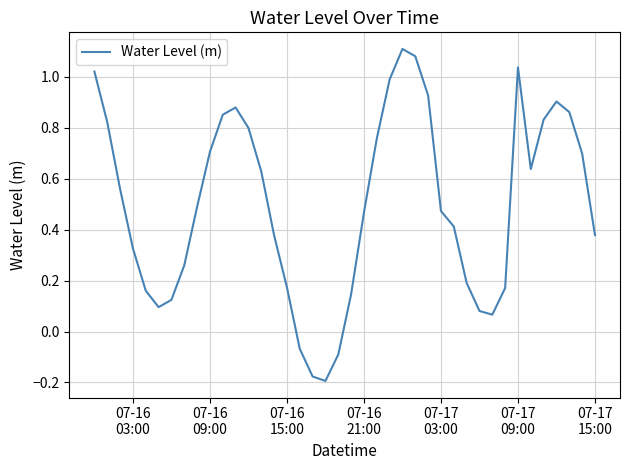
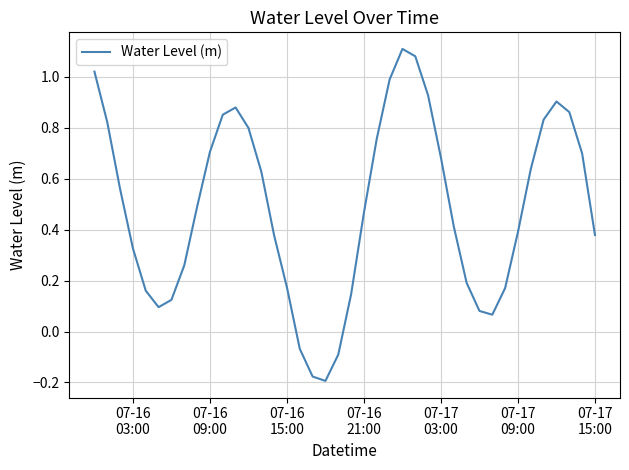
07-17 03:00: 0.47 -> 0.68
07-17 09:00: 1.04 -> 0.39
